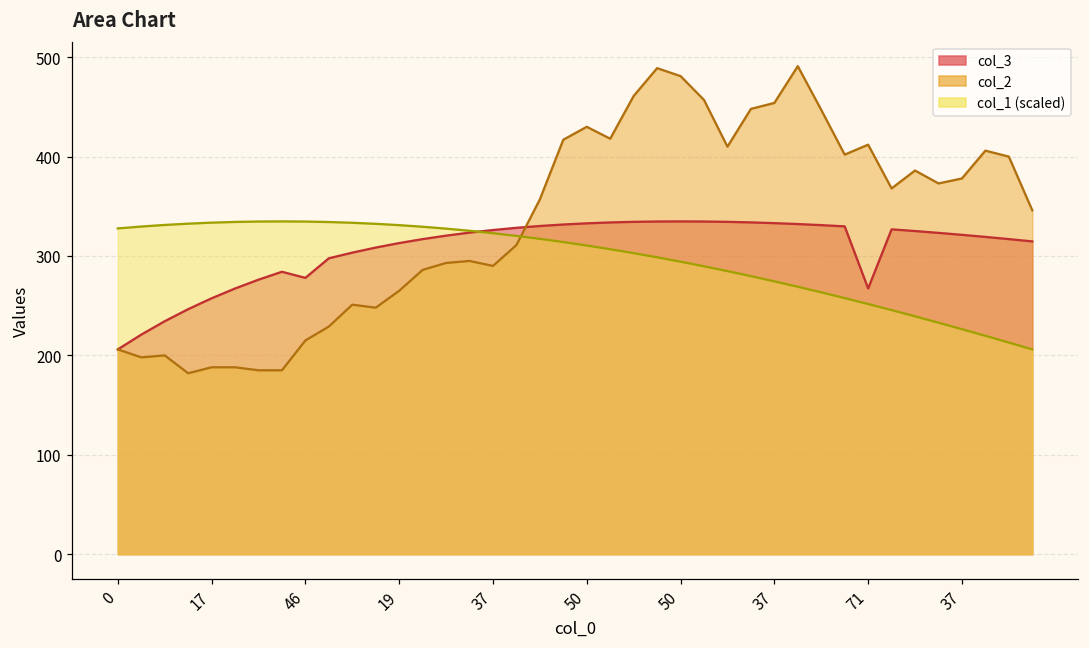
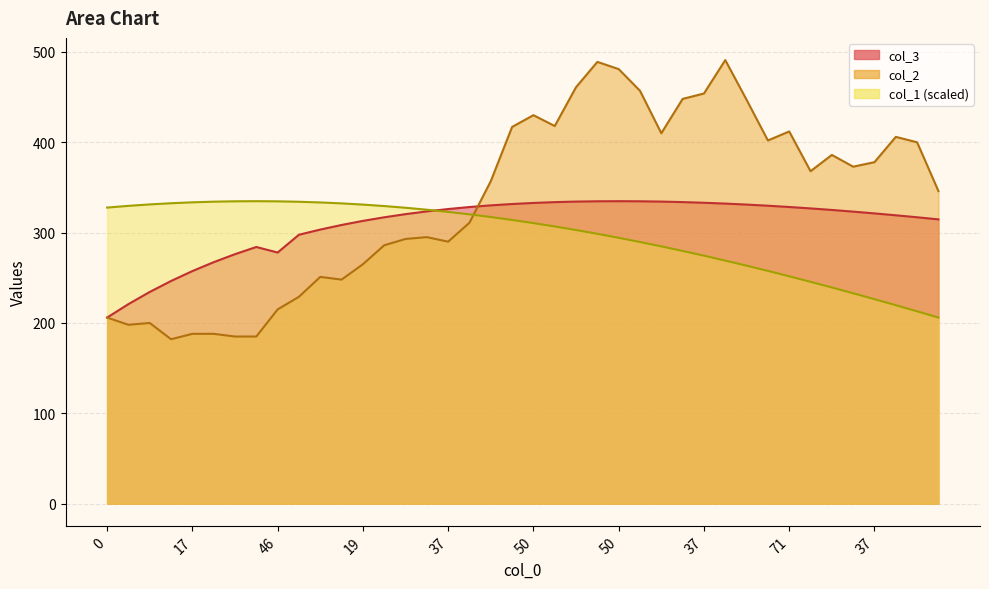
col_3, 71: 270 -> 330
